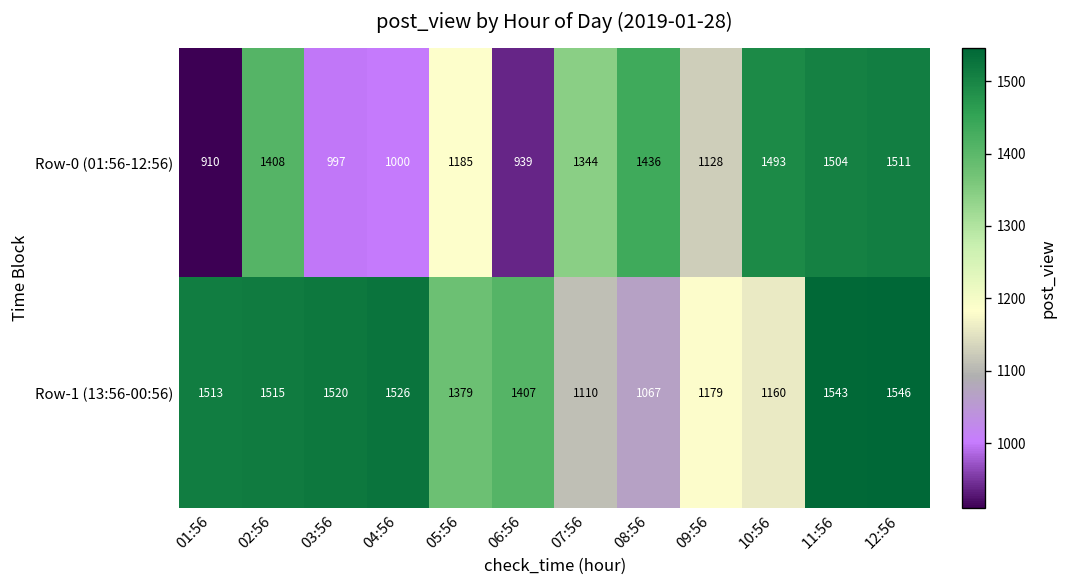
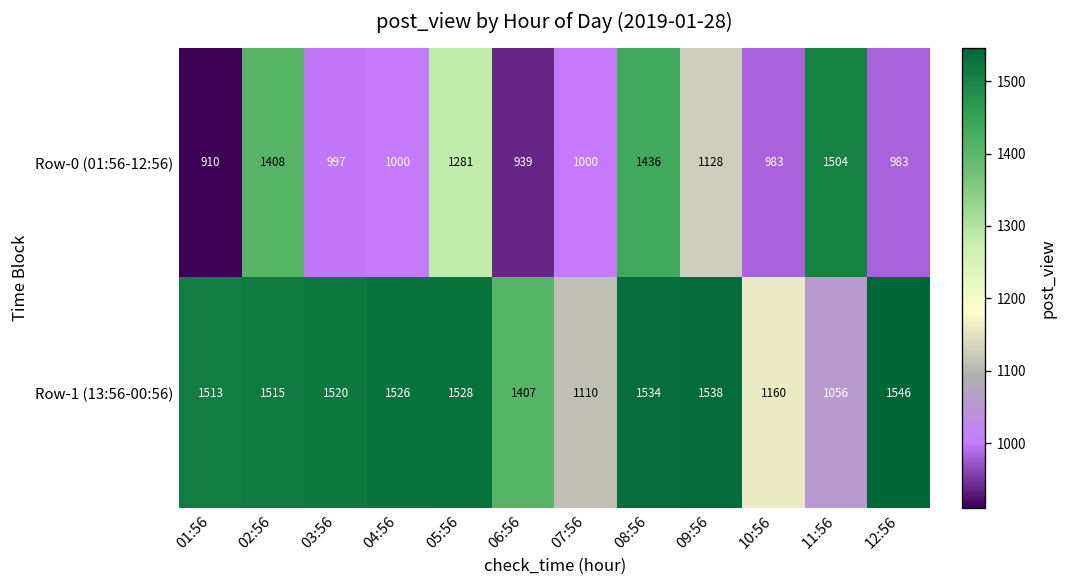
Row-0 (01:56-12:56), 05:56: 1185 -> 1281
Row-0 (01:56-12:56), 07:56: 1344 -> 1000
Row-0 (01:56-12:56), 10:56: 1493 -> 983
Row-0 (01:56-12:56), 12:56: 1511 -> 983
Row-1 (13:56-00:56), 05:56: 1379 -> 1528
Row-1 (13:56-00:56), 08:56: 1067 -> 1534
Row-1 (13:56-00:56), 09:56: 1179 -> 1538
Row-1 (13:56-00:56), 11:56: 1543 -> 1056
